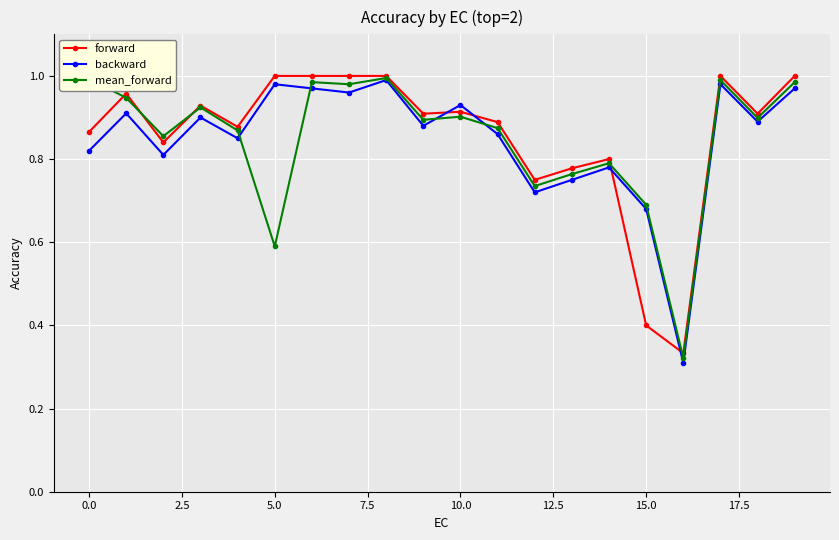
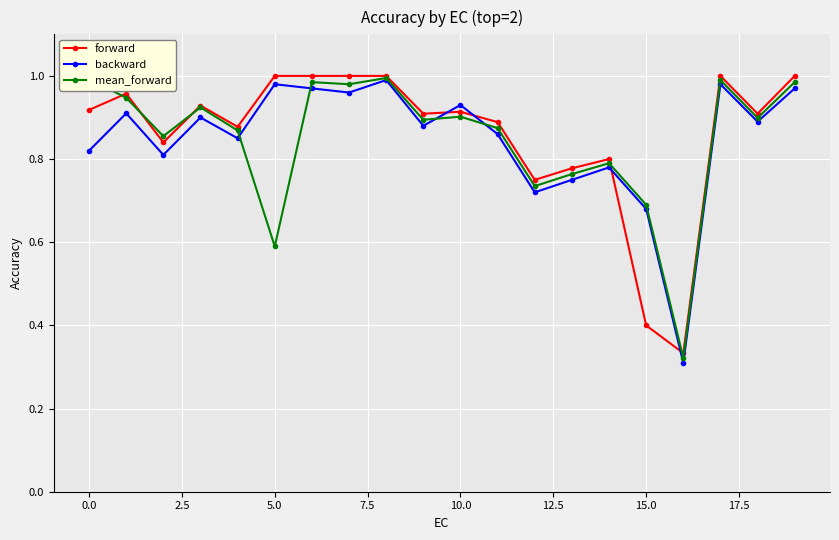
forward, 0.0: 0.87 -> 0.92
